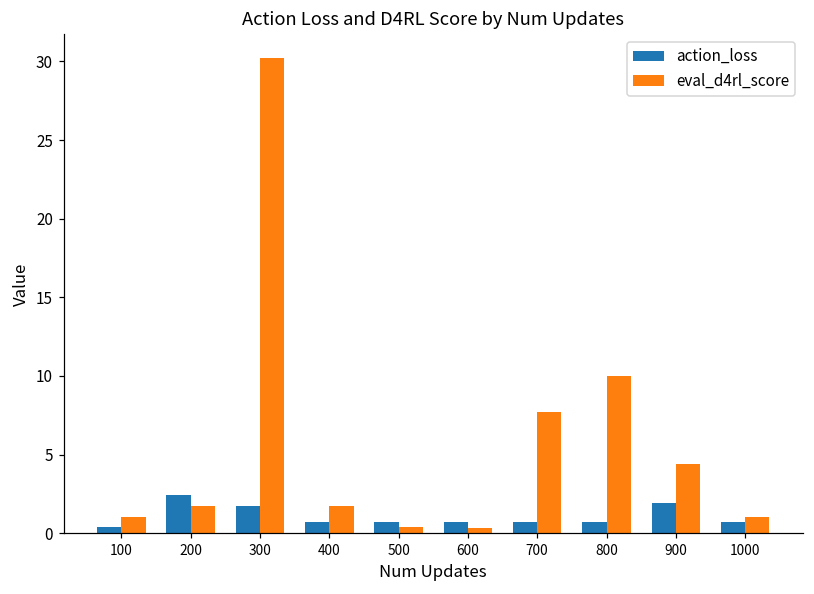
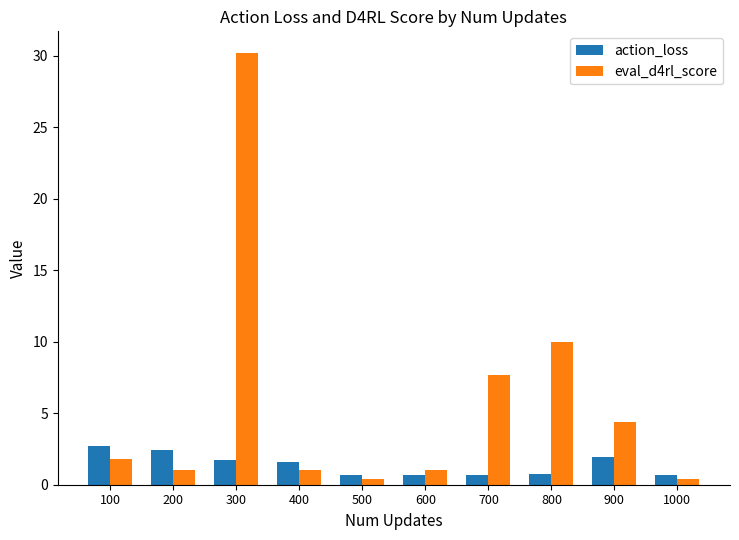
action_loss, 100: 0.4 -> 2.7
eval_d4rl_score, 100: 1.0 -> 1.8
eval_d4rl_score, 200: 1.7 -> 1.0
action_loss, 400: 0.7 -> 1.6
eval_d4rl_score, 400: 1.7 -> 1.0
eval_d4rl_score, 600: 0.3 -> 1.0
eval_d4rl_score, 1000: 1.0 -> 0.4
